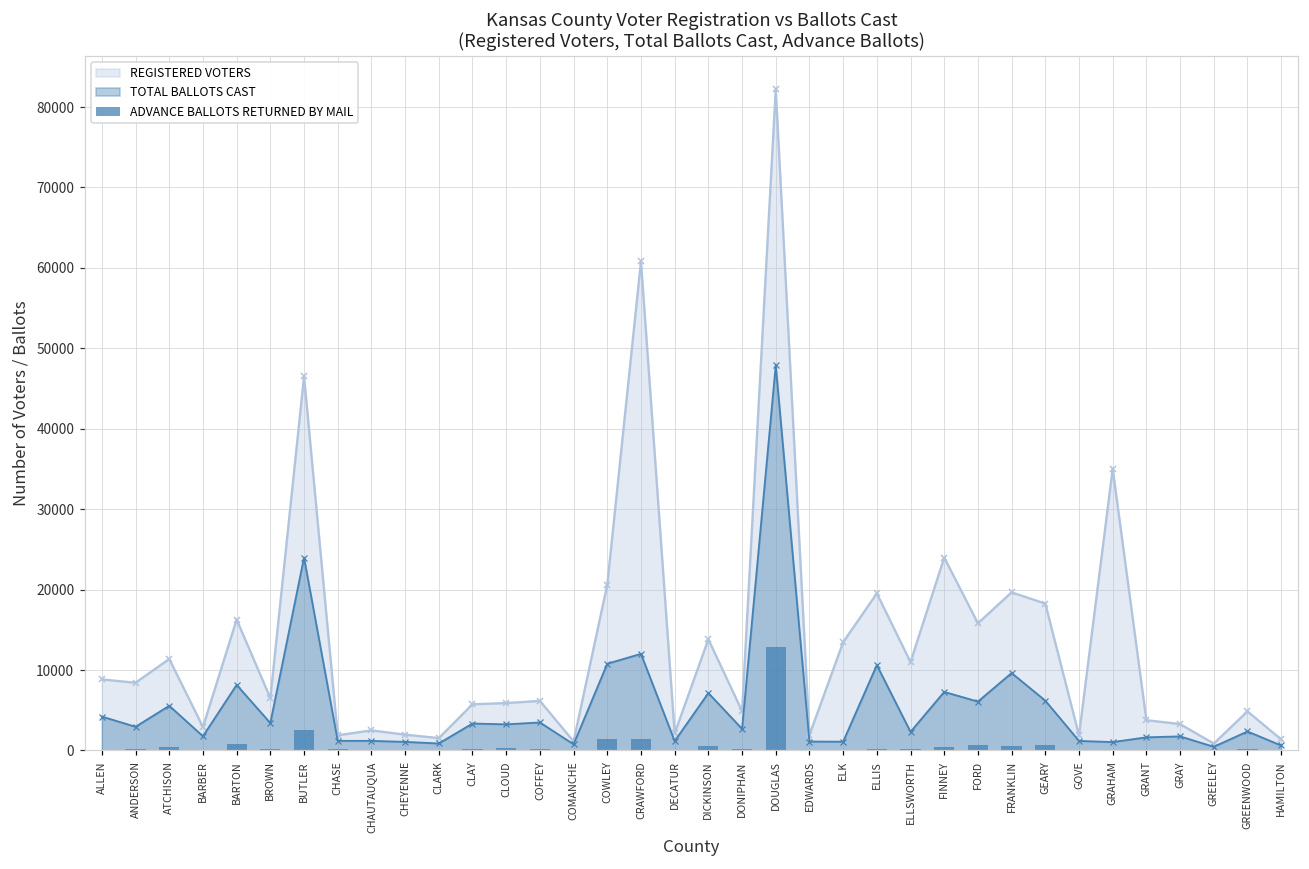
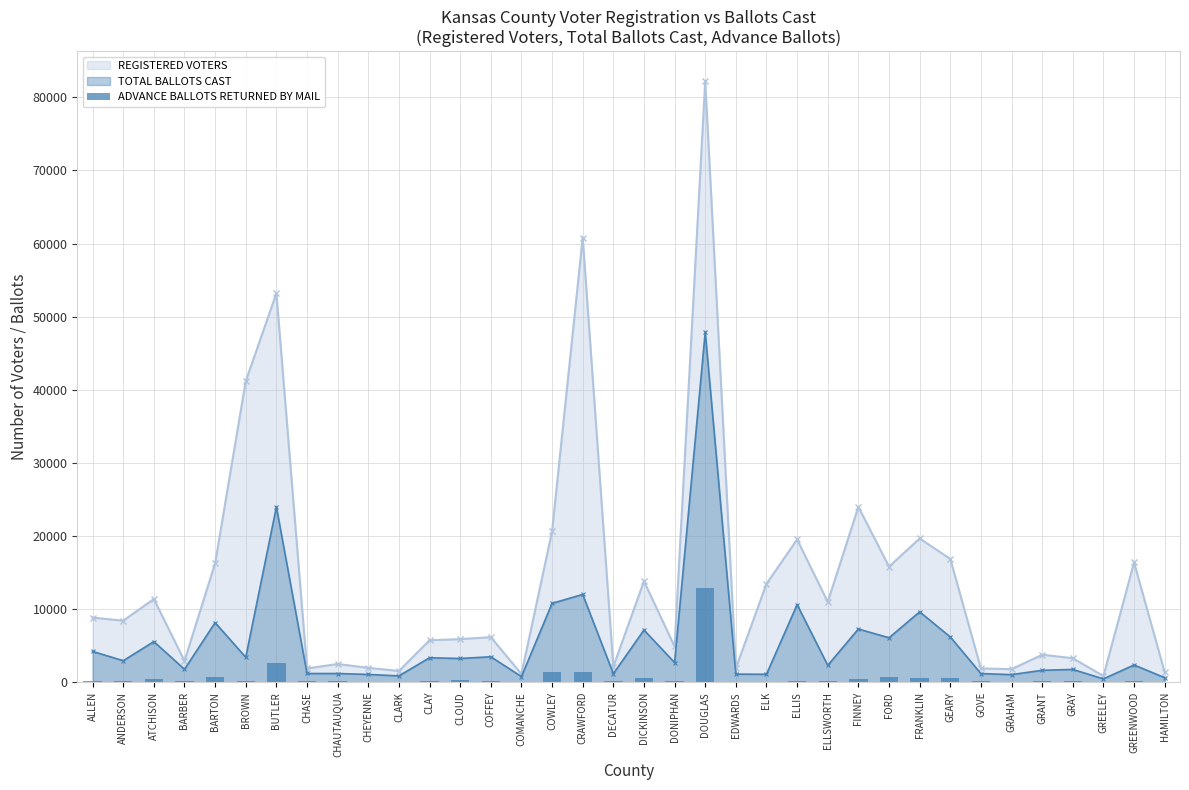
REGISTERED VOTERS, BROWN: 7000 -> 41000
REGISTERED VOTERS, BUTLER: 46000 -> 53000
REGISTERED VOTERS, GEARY: 18000 -> 17000
REGISTERED VOTERS, GRAHAM: 35000 -> 2000
REGISTERED VOTERS, GREENWOOD: 5000 -> 16000
